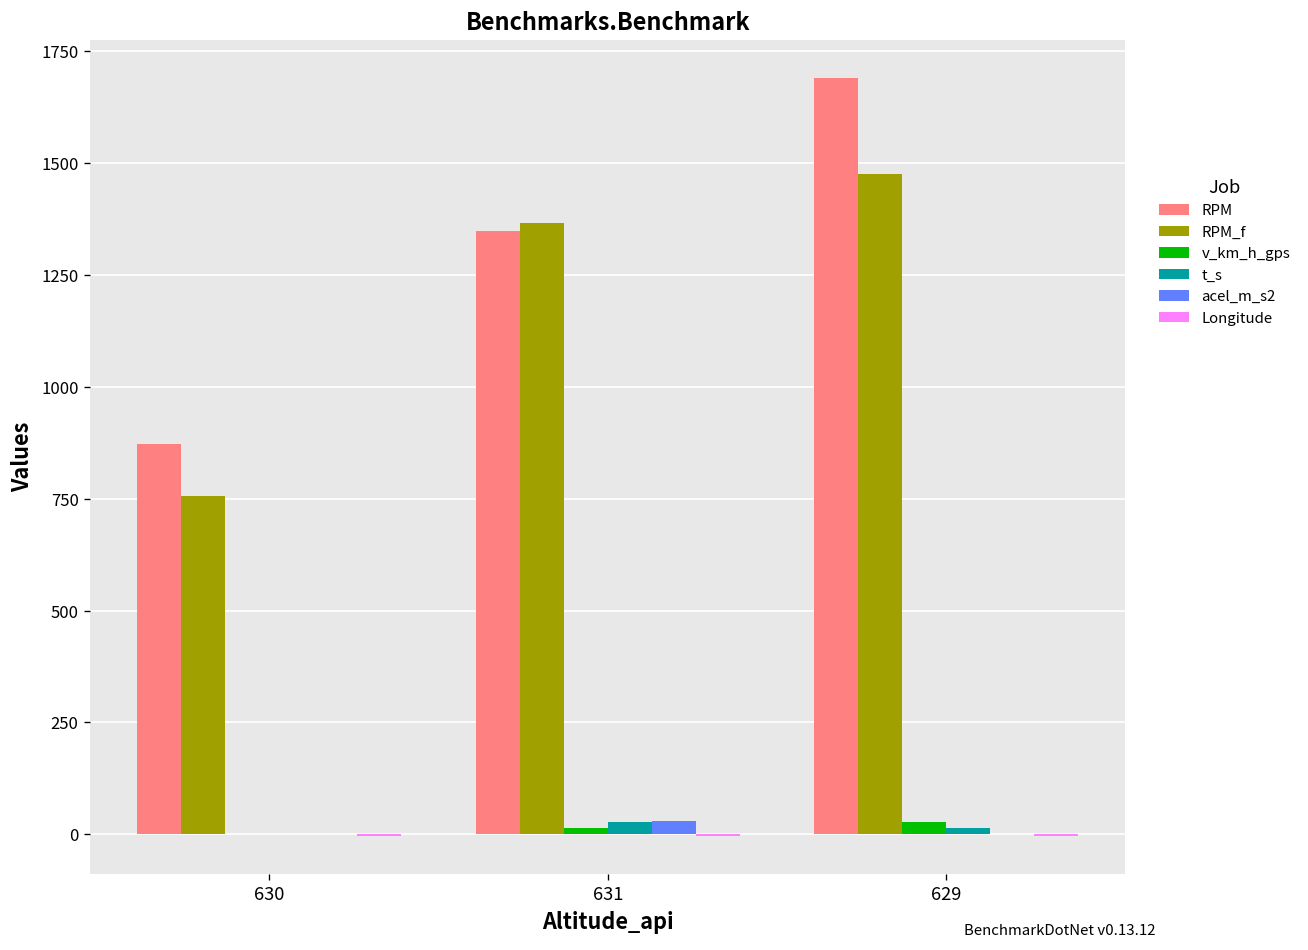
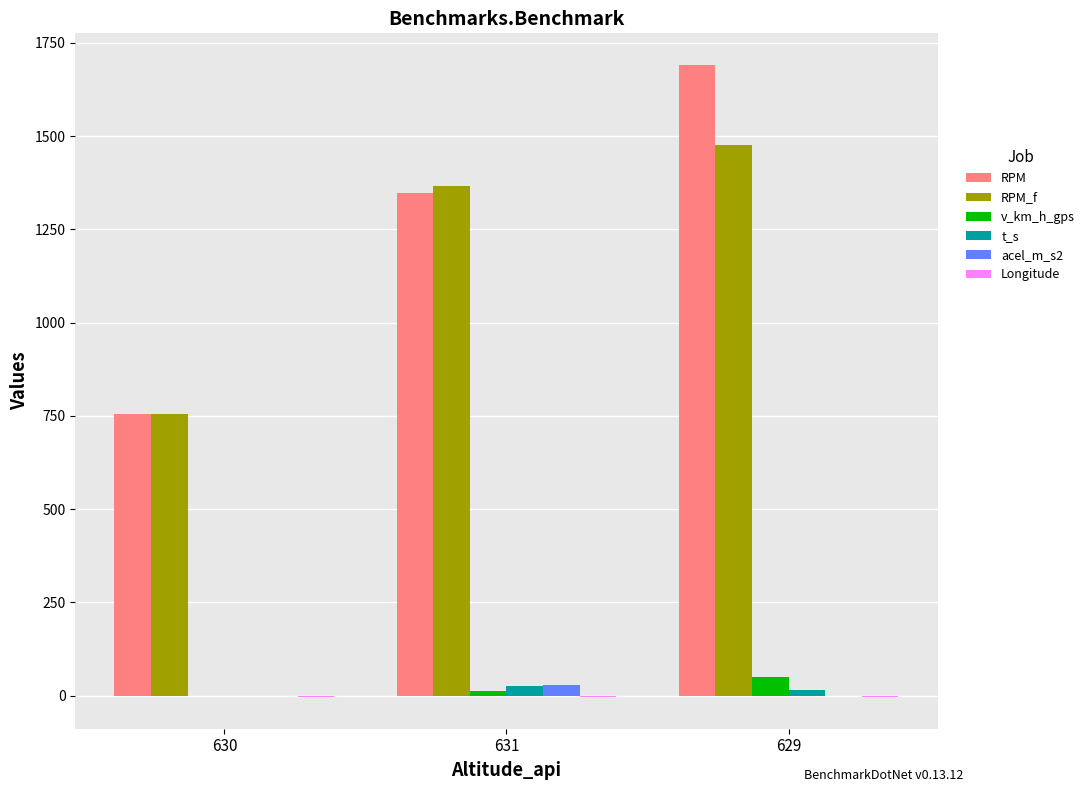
RPM, 630: 870 -> 760
v_km_h_gps, 629: 30 -> 50
